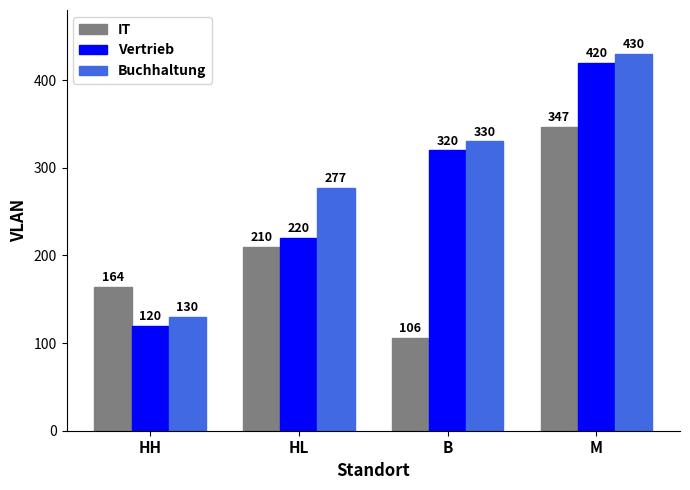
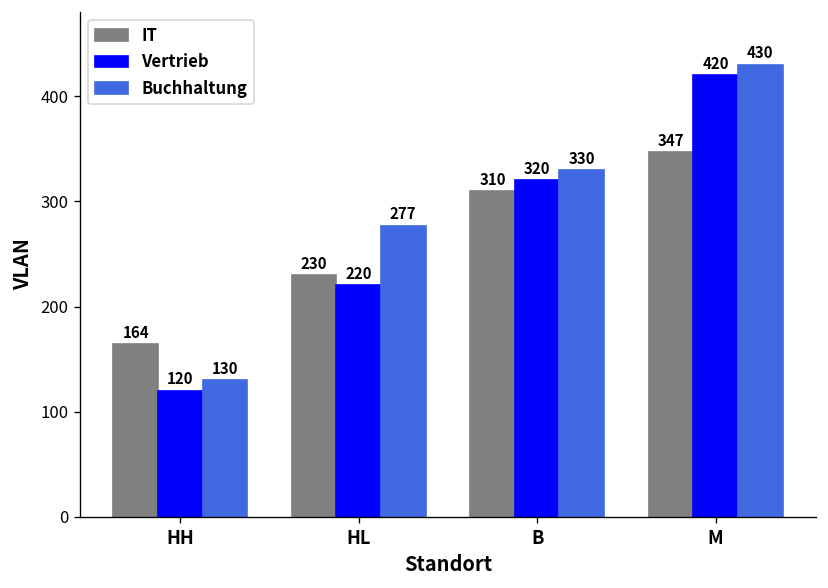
IT, HL: 210 -> 230
IT, B: 106 -> 310
